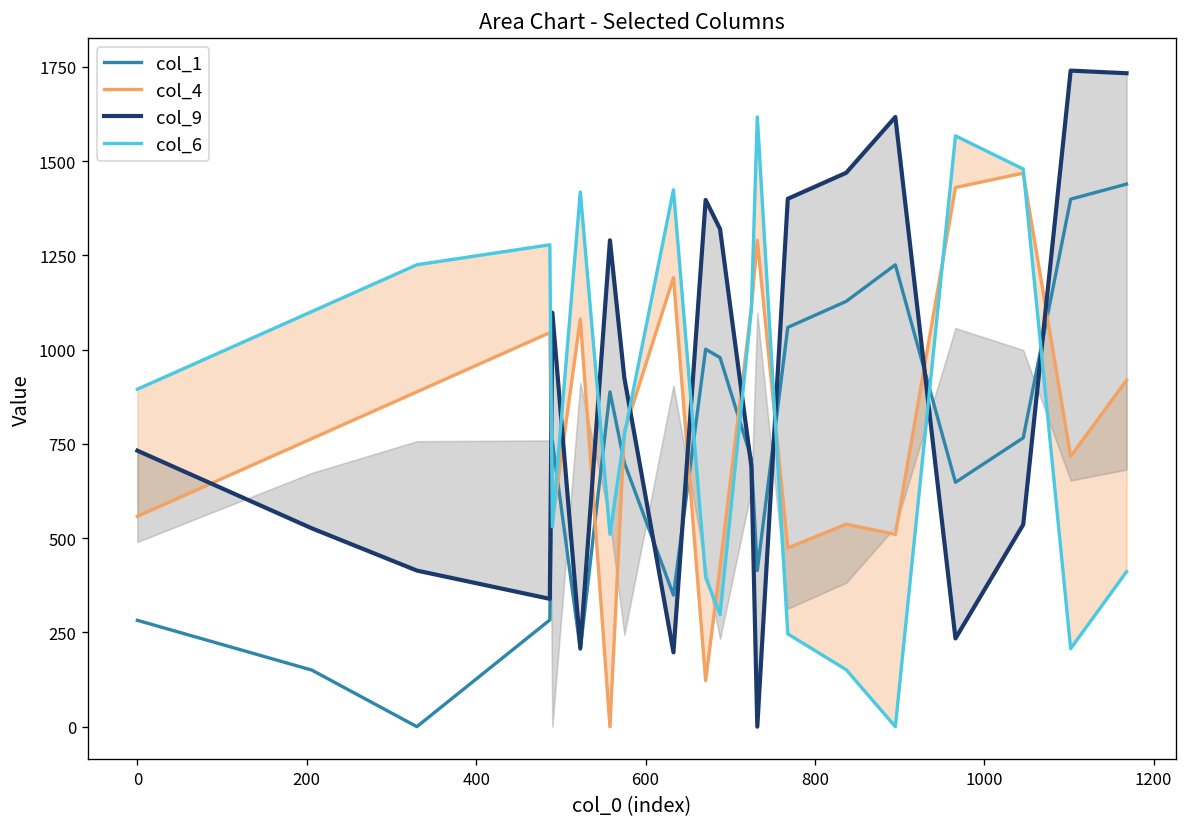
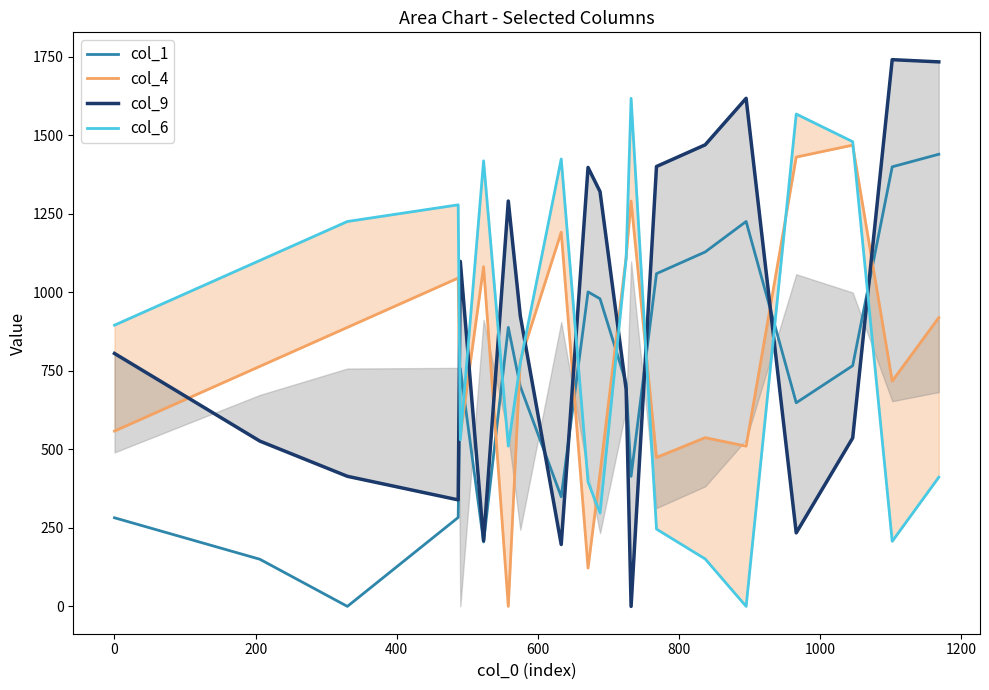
col_9, 0: 730 -> 810
